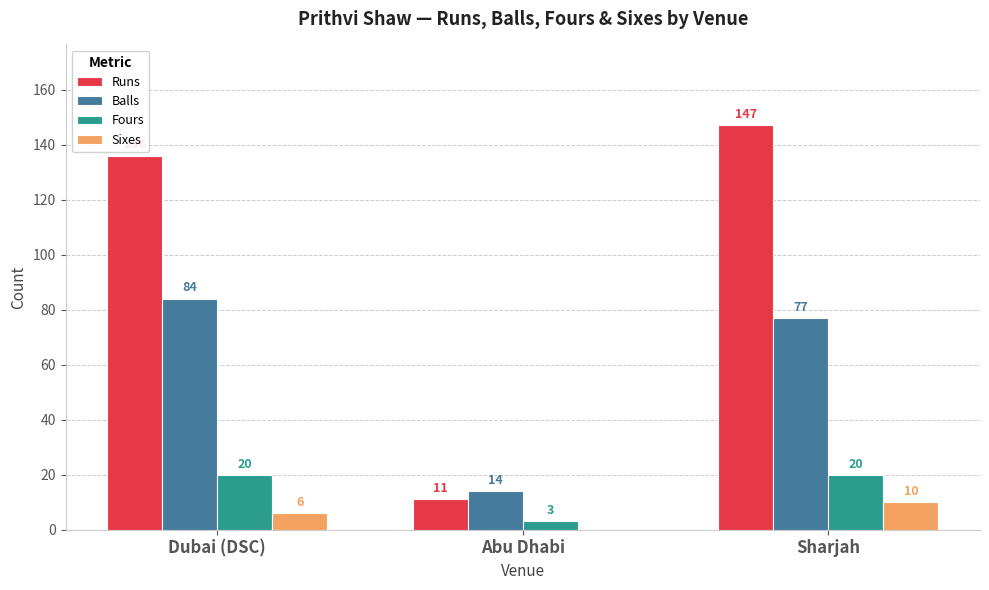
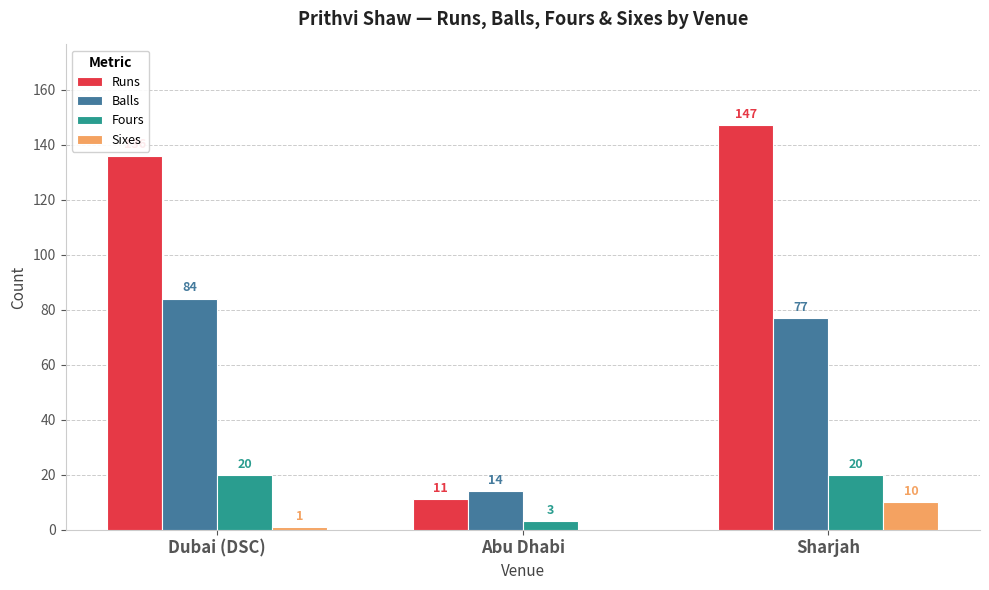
Sixes, Dubai (DSC): 6 -> 1
